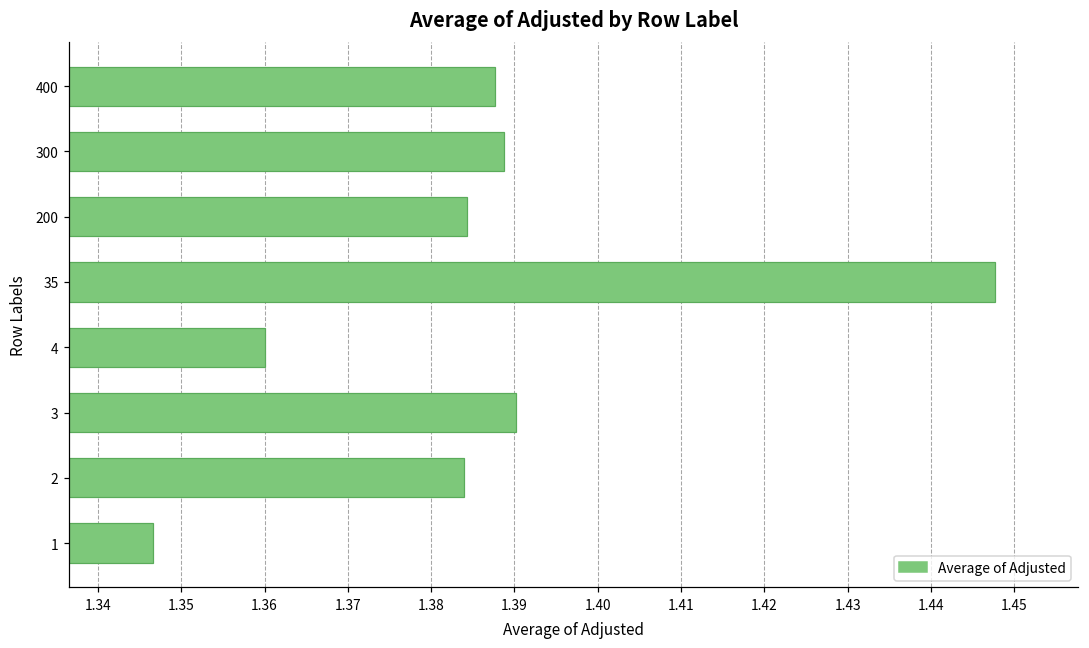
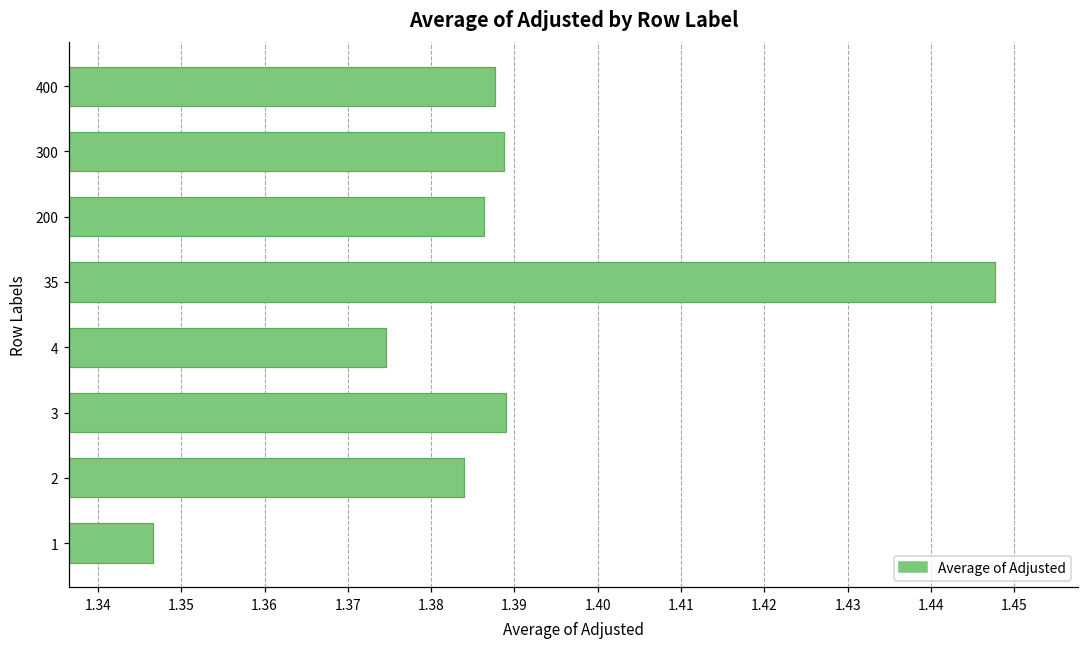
200: 1.384 -> 1.386
4: 1.360 -> 1.375
3: 1.390 -> 1.389
